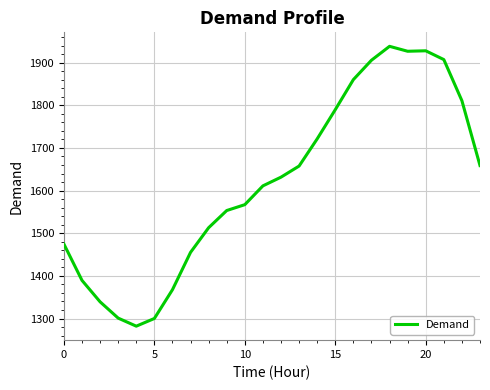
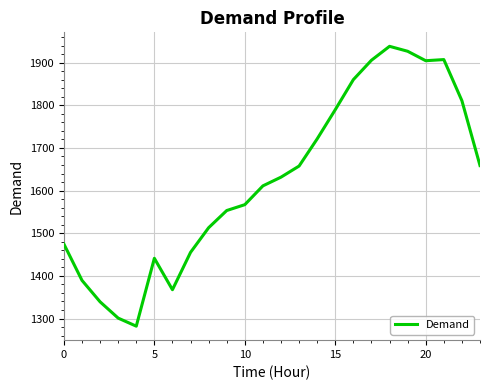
5: 1300 -> 1440
20: 1930 -> 1900
